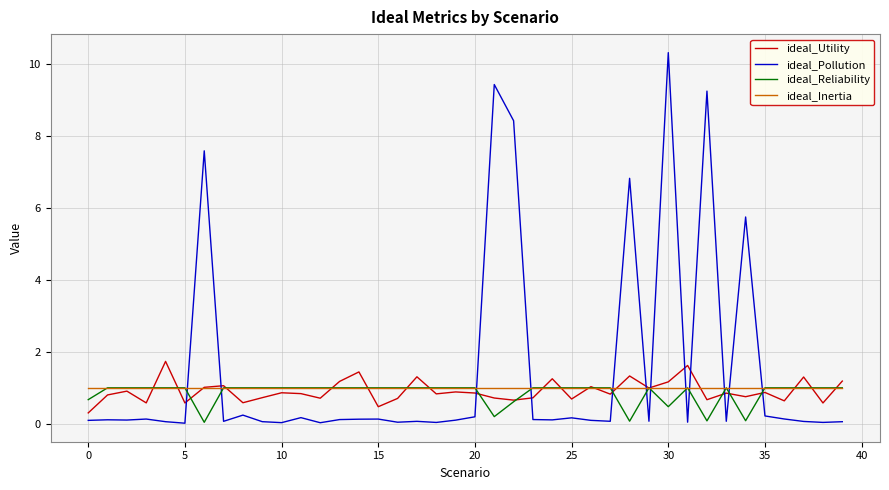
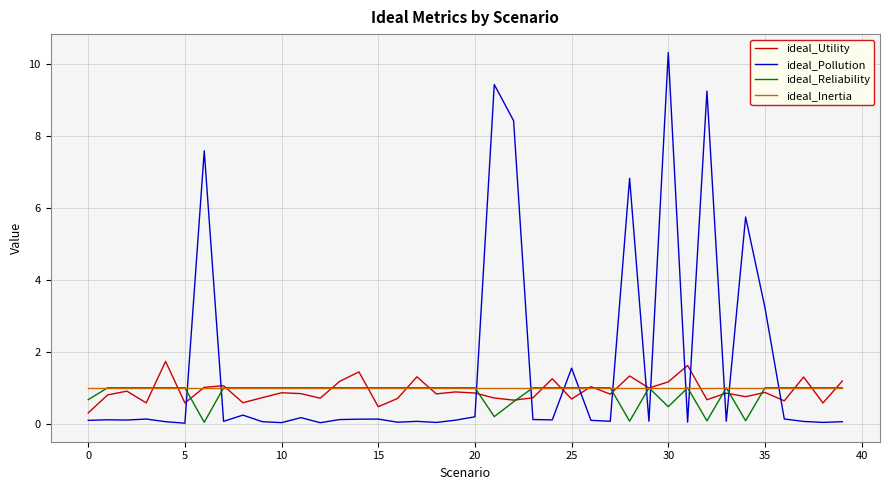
ideal_Pollution, 25: 0.2 -> 1.5
ideal_Pollution, 35: 0.2 -> 3.2
